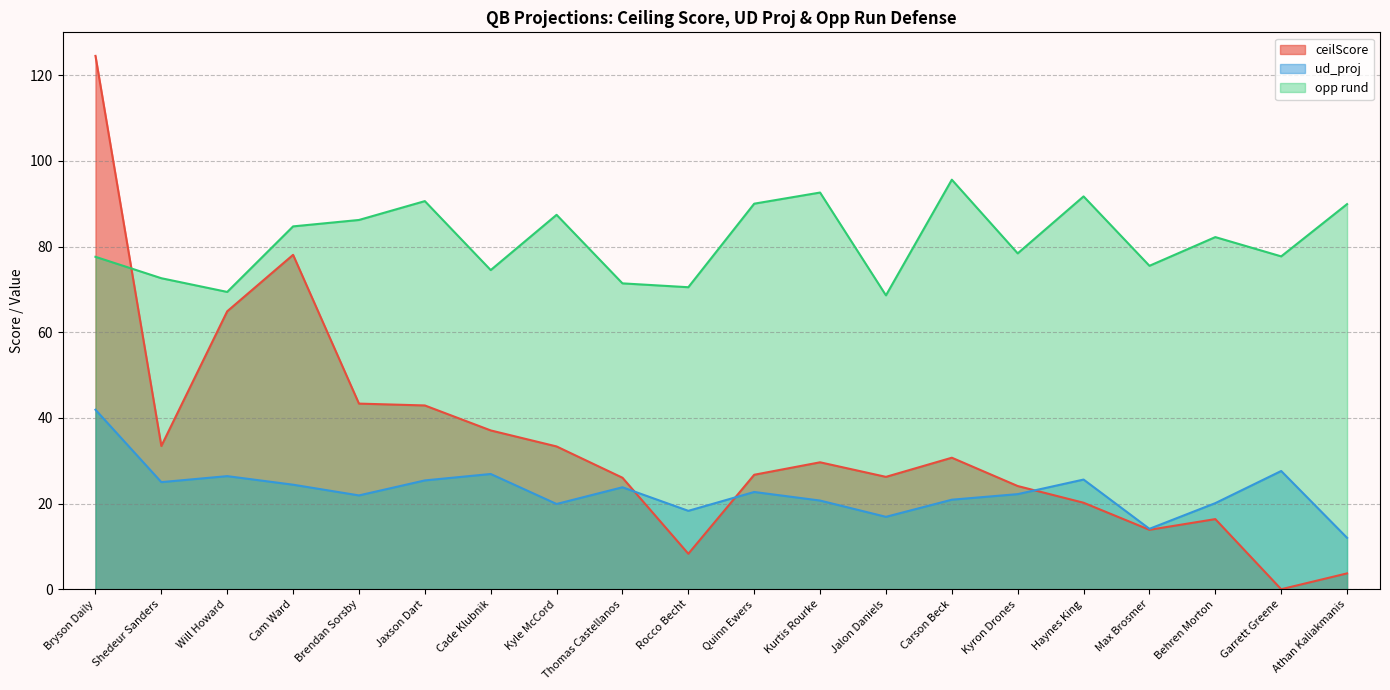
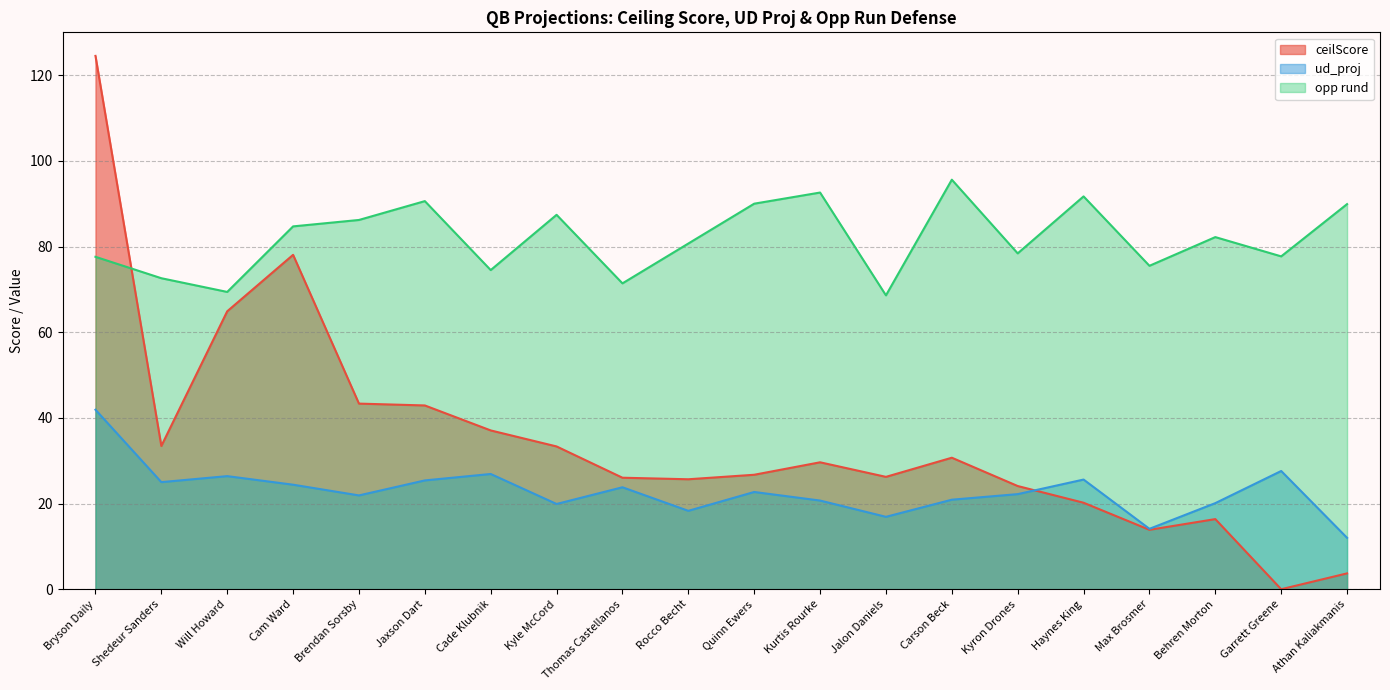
ceilScore, Rocco Becht: 8 -> 26
opp rund, Rocco Becht: 71 -> 81
